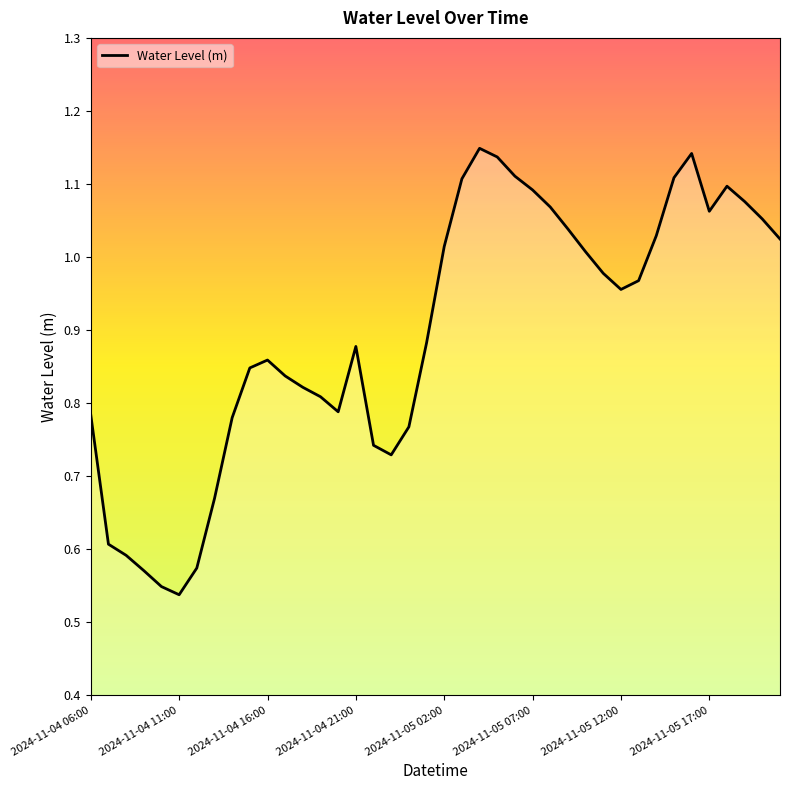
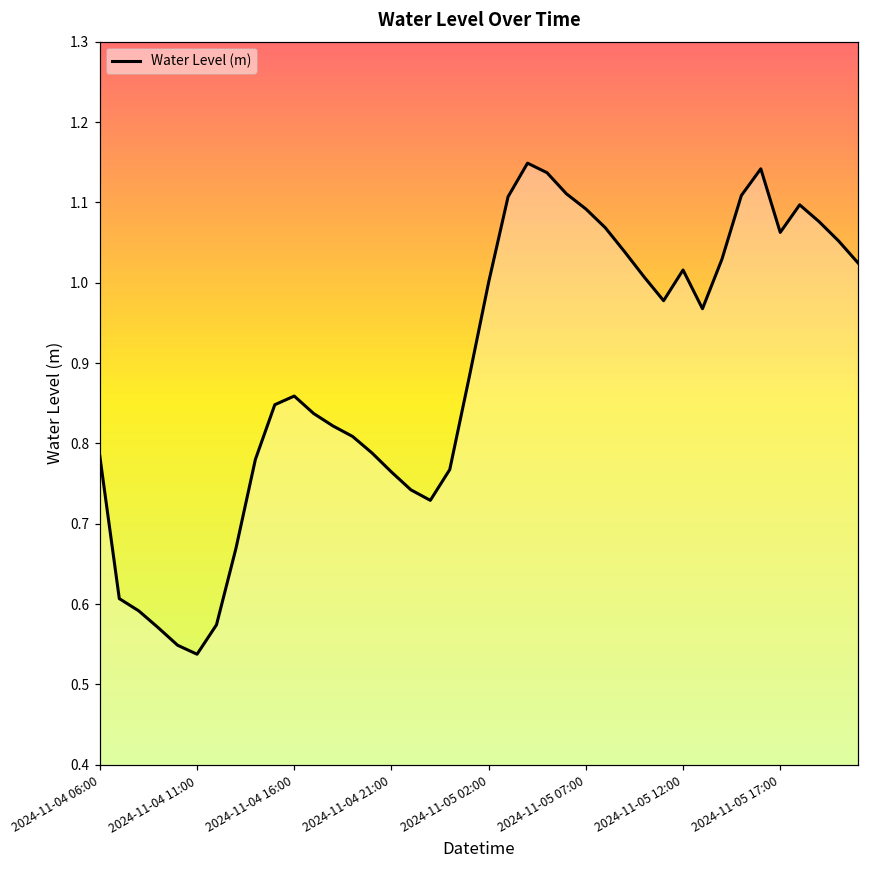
2024-11-04 21:00: 0.88 -> 0.76
2024-11-05 02:00: 1.01 -> 1.00
2024-11-05 12:00: 0.96 -> 1.02
